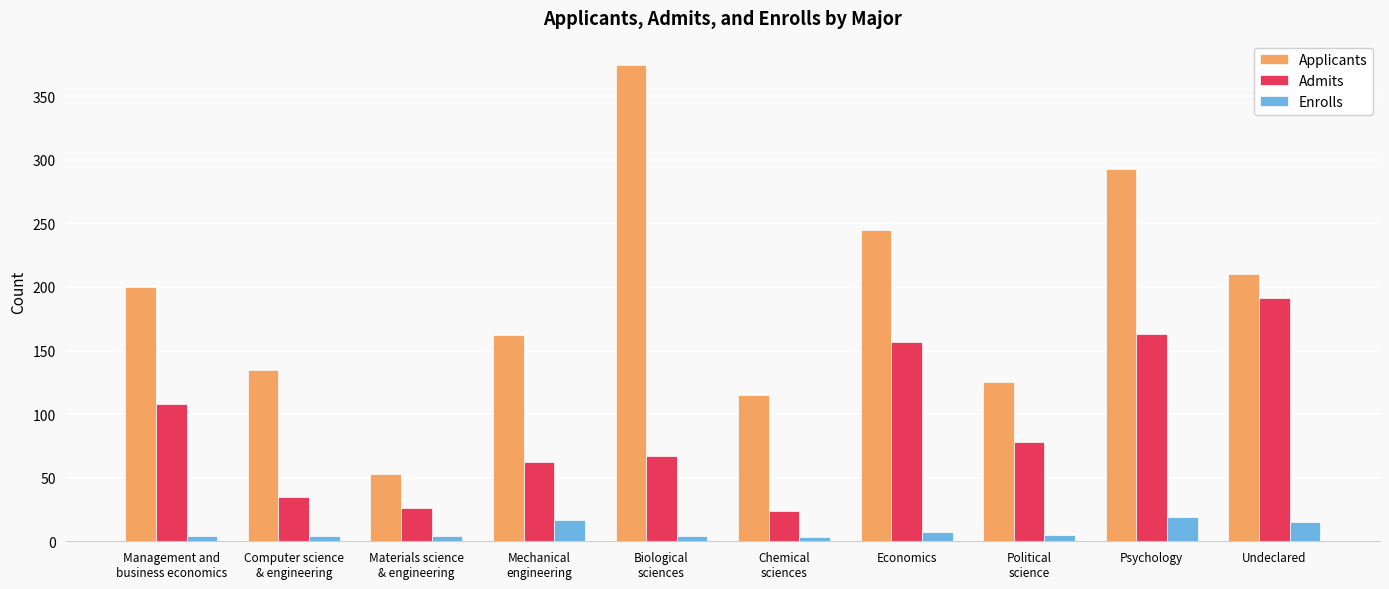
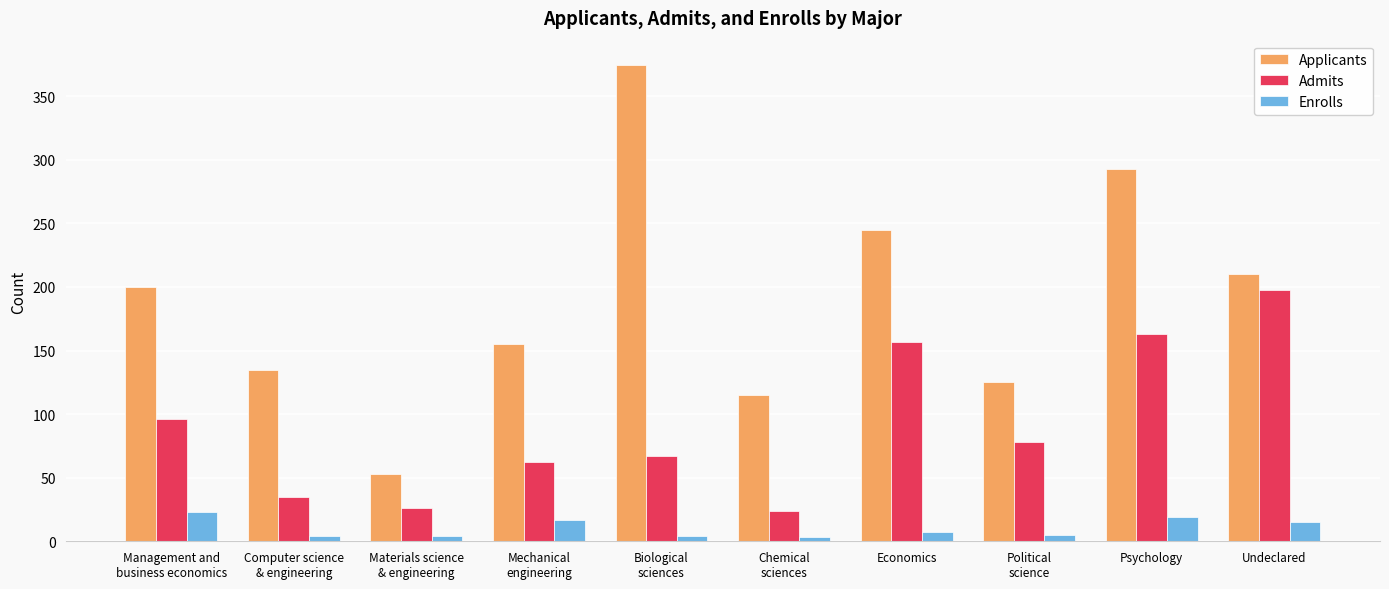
Admits, Management and business economics: 108 -> 96
Enrolls, Management and business economics: 4 -> 23
Applicants, Mechanical engineering: 162 -> 155
Admits, Undeclared: 191 -> 198
